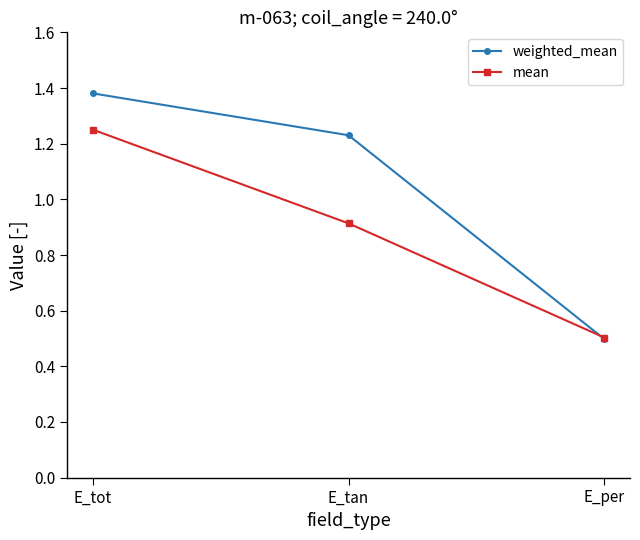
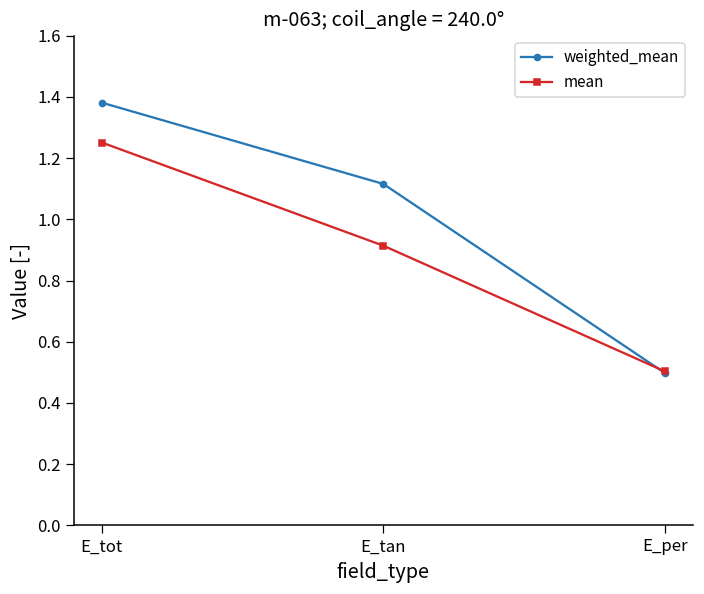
weighted_mean, E_tan: 1.23 -> 1.12
